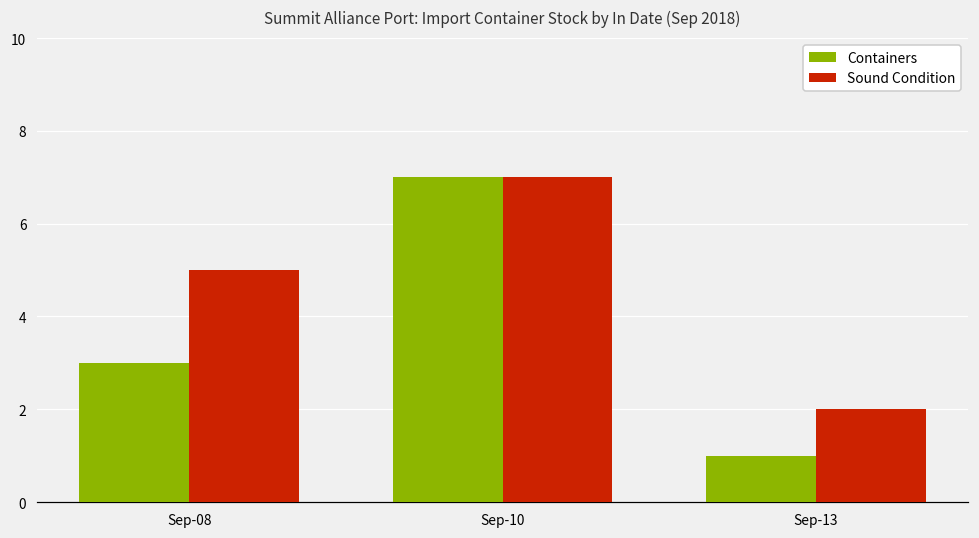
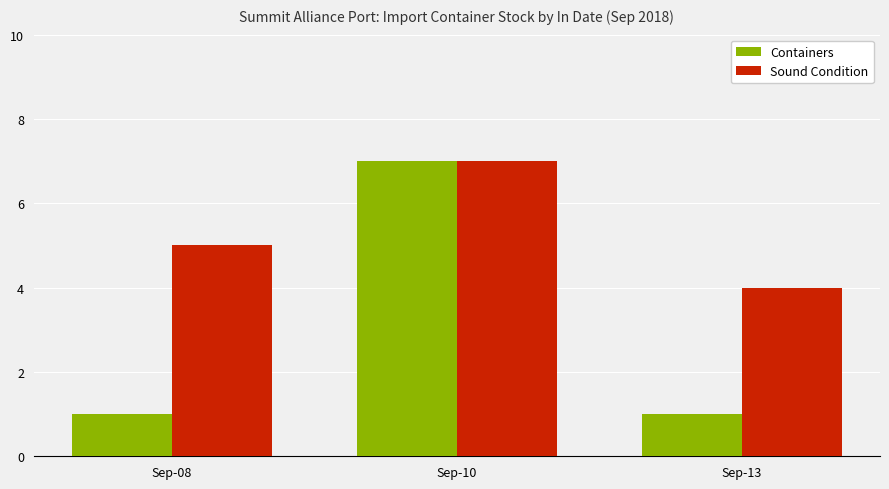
Containers, Sep-08: 3 -> 1
Sound Condition, Sep-13: 2 -> 4
